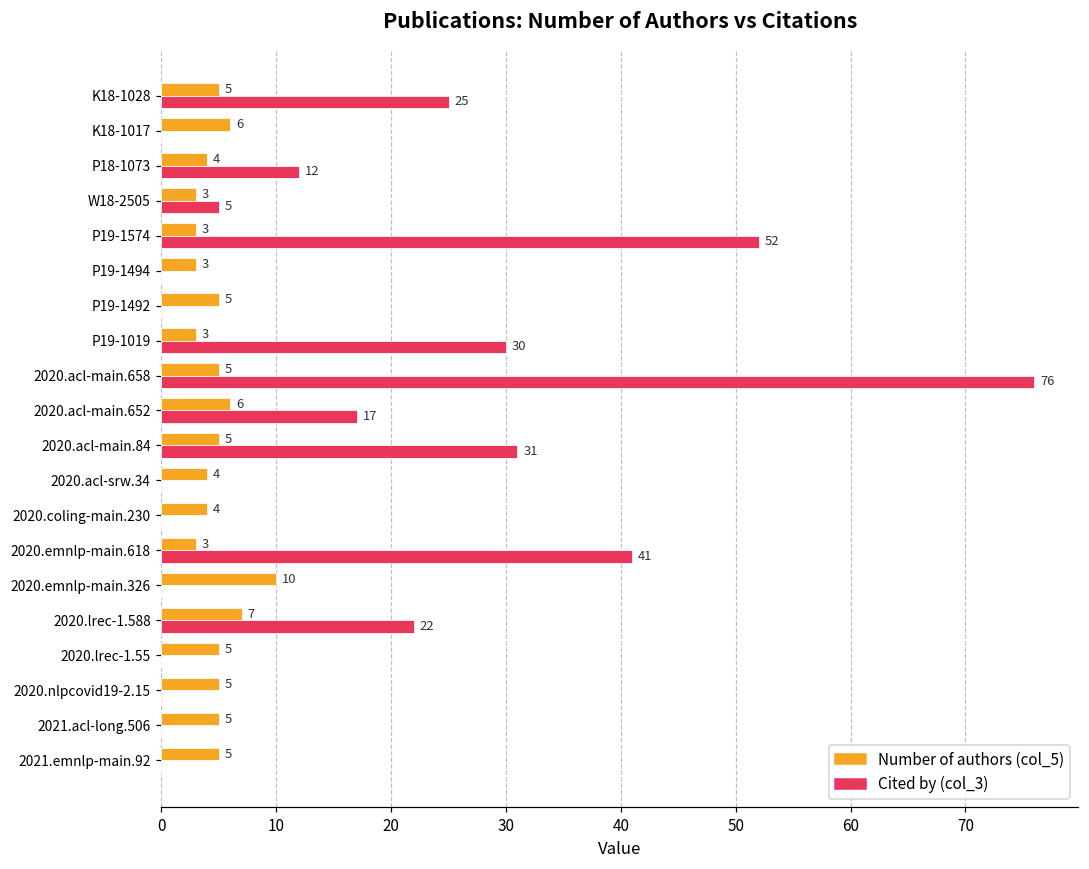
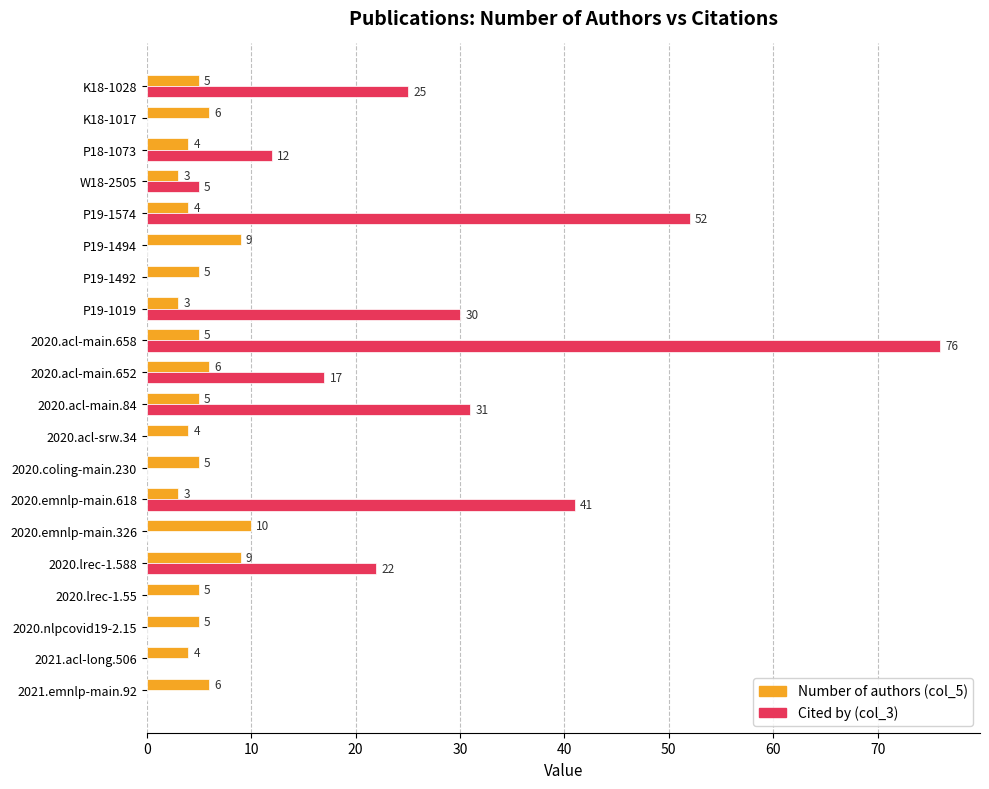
Number of authors (col_5), P19-1574: 3 -> 4
Number of authors (col_5), P19-1494: 3 -> 9
Number of authors (col_5), 2020.coling-main.230: 4 -> 5
Number of authors (col_5), 2020.lrec-1.588: 7 -> 9
Number of authors (col_5), 2021.acl-long.506: 5 -> 4
Number of authors (col_5), 2021.emnlp-main.92: 5 -> 6
